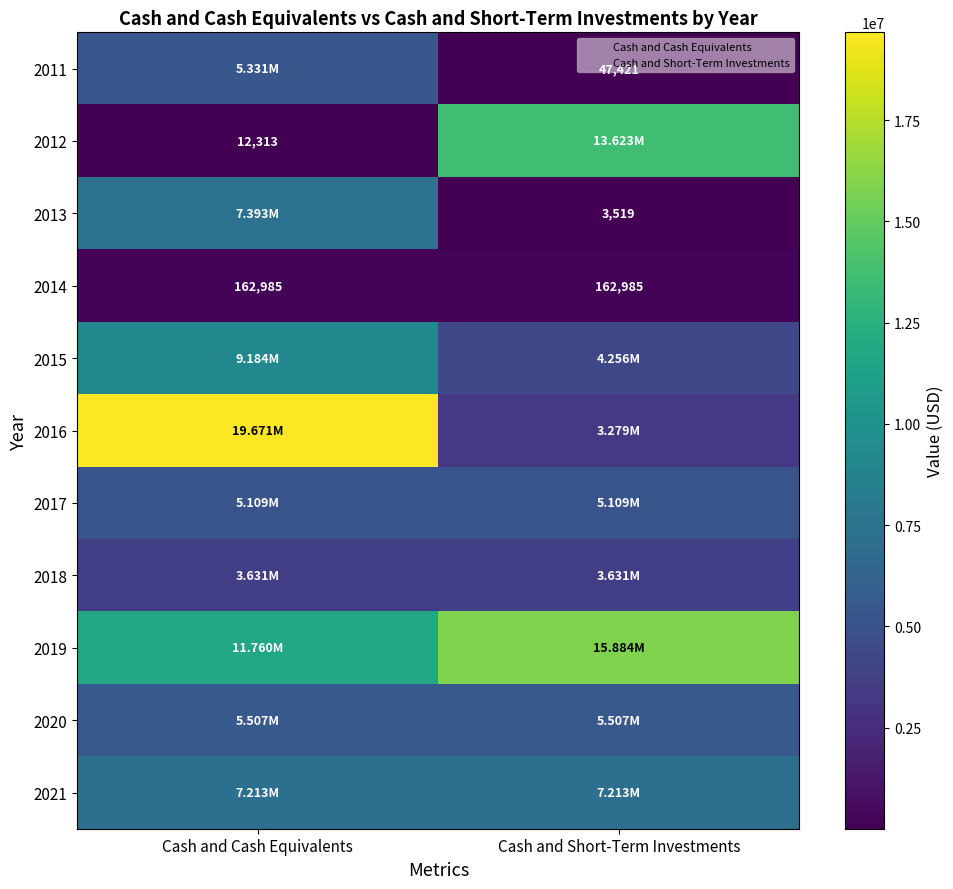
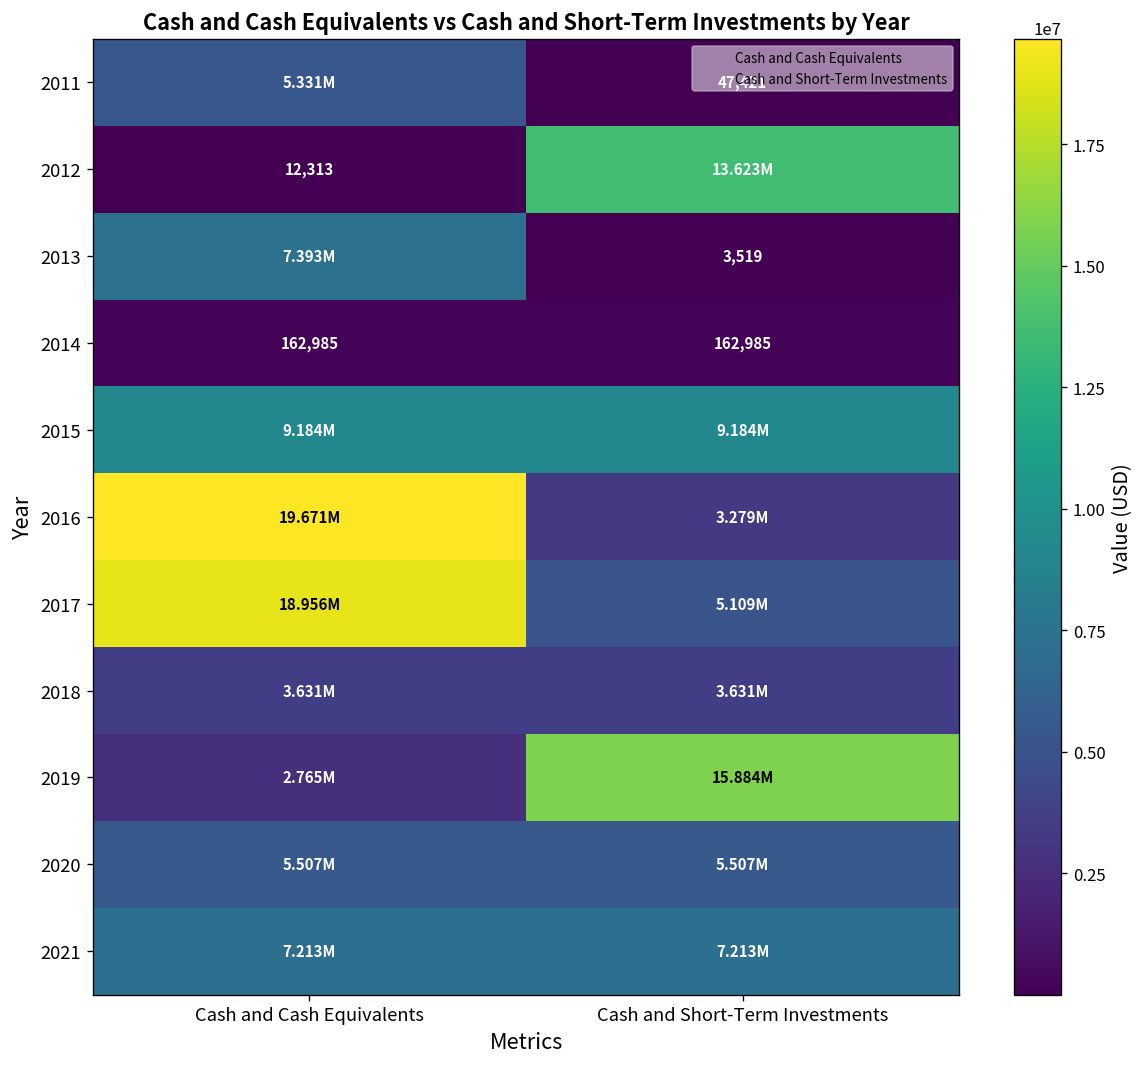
2015, Cash and Short-Term Investments: 4.256M -> 9.184M
2017, Cash and Cash Equivalents: 5.109M -> 18.956M
2019, Cash and Cash Equivalents: 11.760M -> 2.765M
